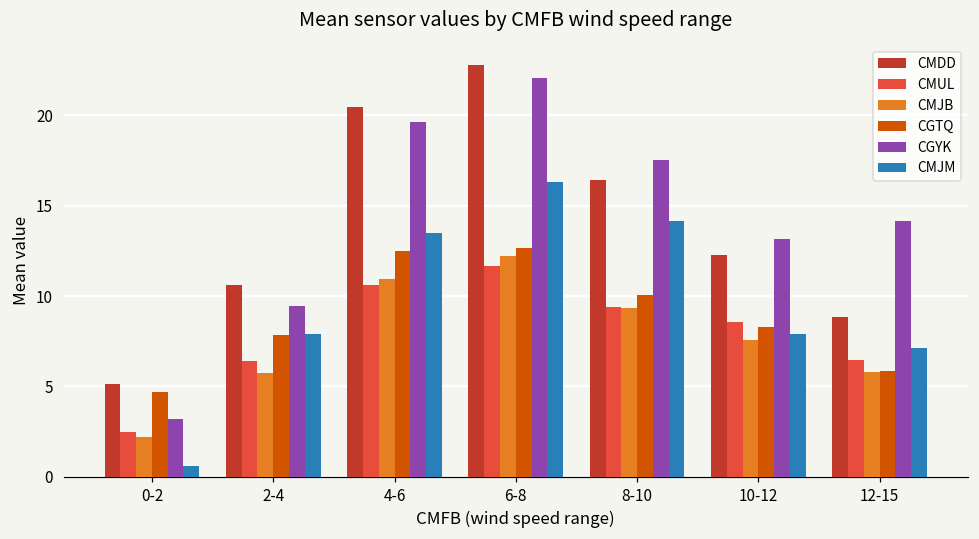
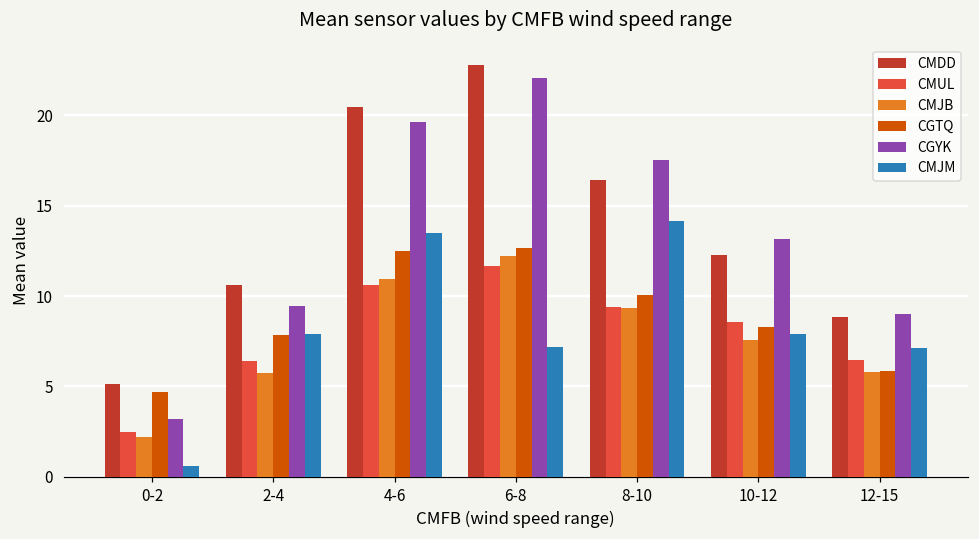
CMJM, 6-8: 16.3 -> 7.2
CGYK, 12-15: 14.2 -> 9.0
